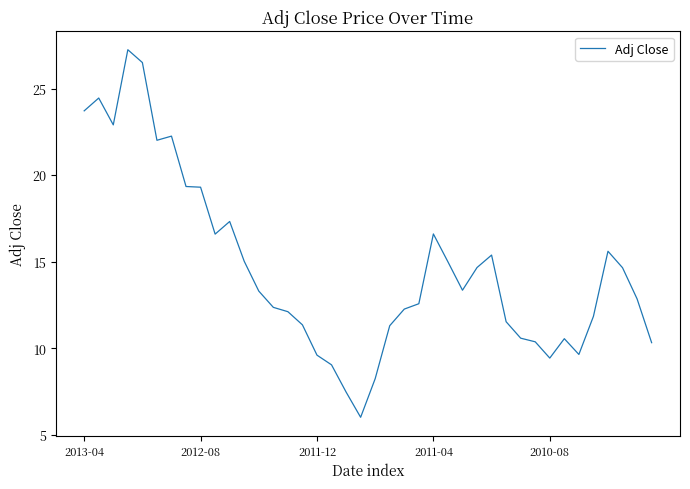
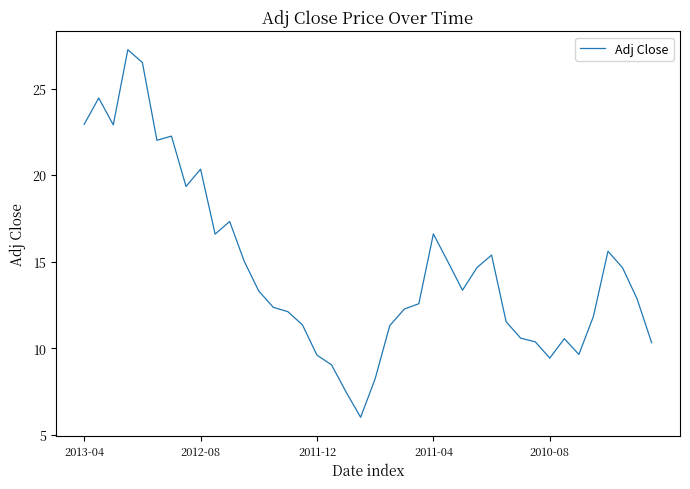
2013-04: 23.7 -> 22.9
2012-08: 19.3 -> 20.3
